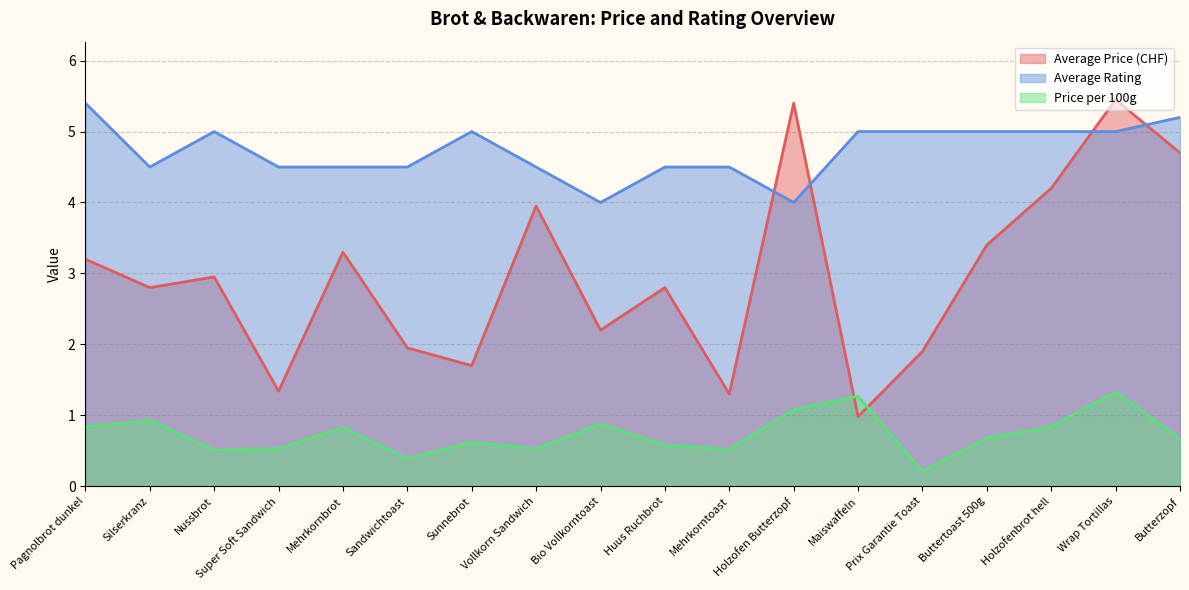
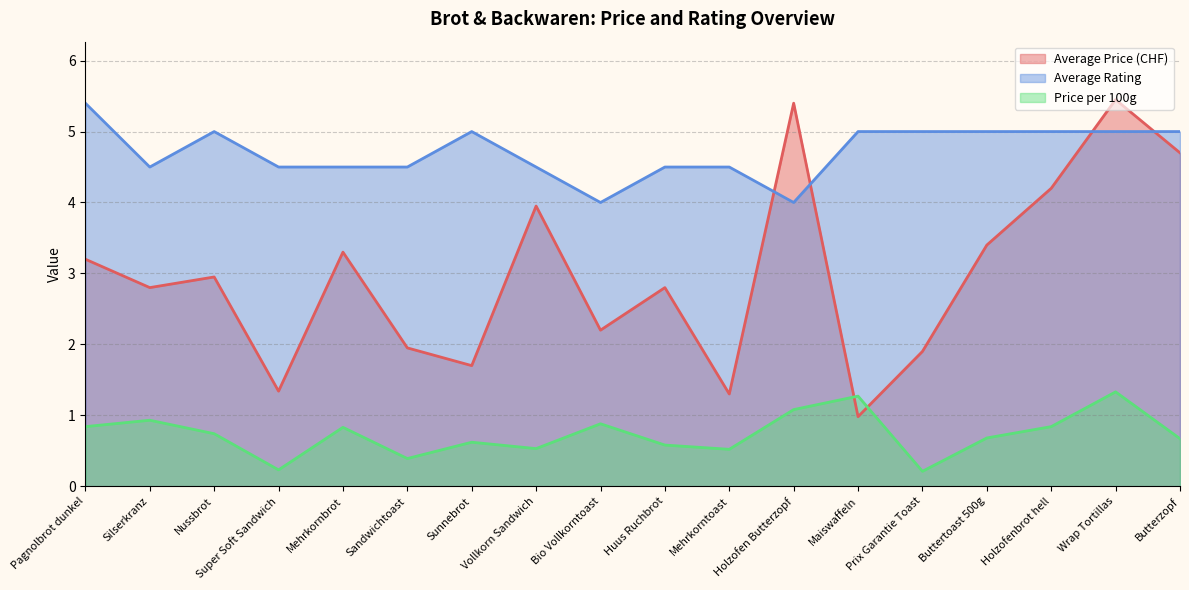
Price per 100g, Nussbrot: 0.5 -> 0.7
Price per 100g, Super Soft Sandwich: 0.5 -> 0.2
Average Rating, Butterzopf: 5.2 -> 5.0
